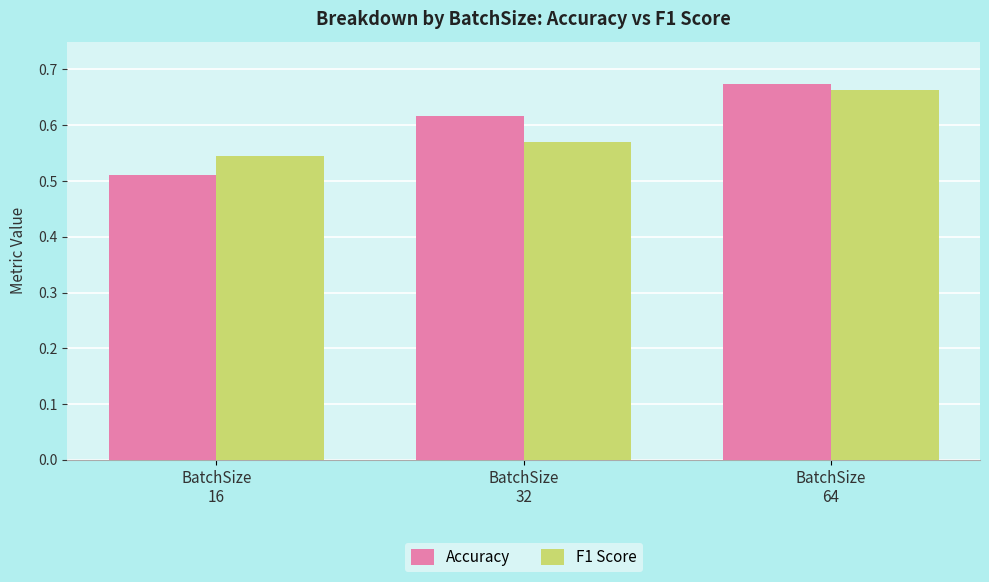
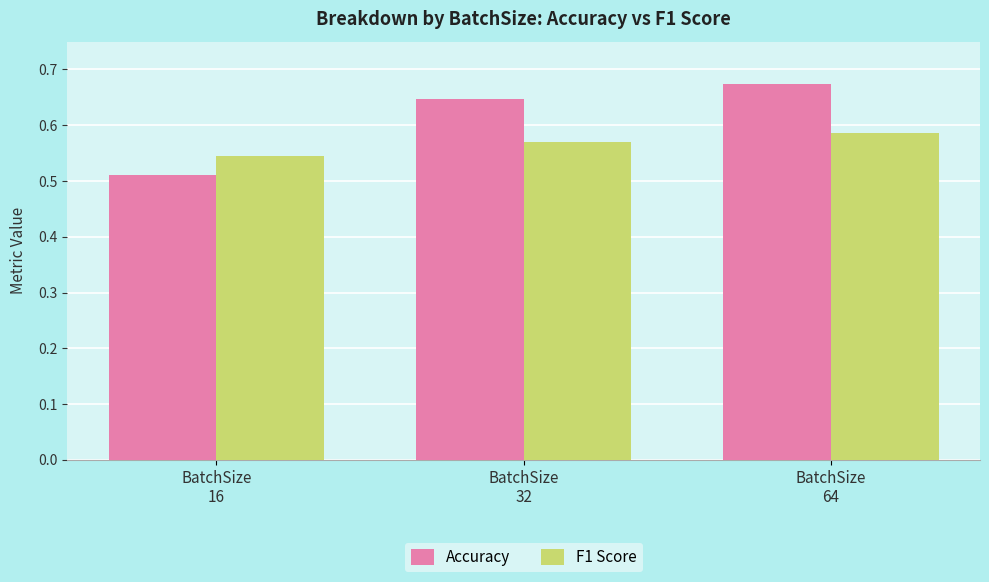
Accuracy, BatchSize 32: 0.62 -> 0.65
F1 Score, BatchSize 64: 0.66 -> 0.59
